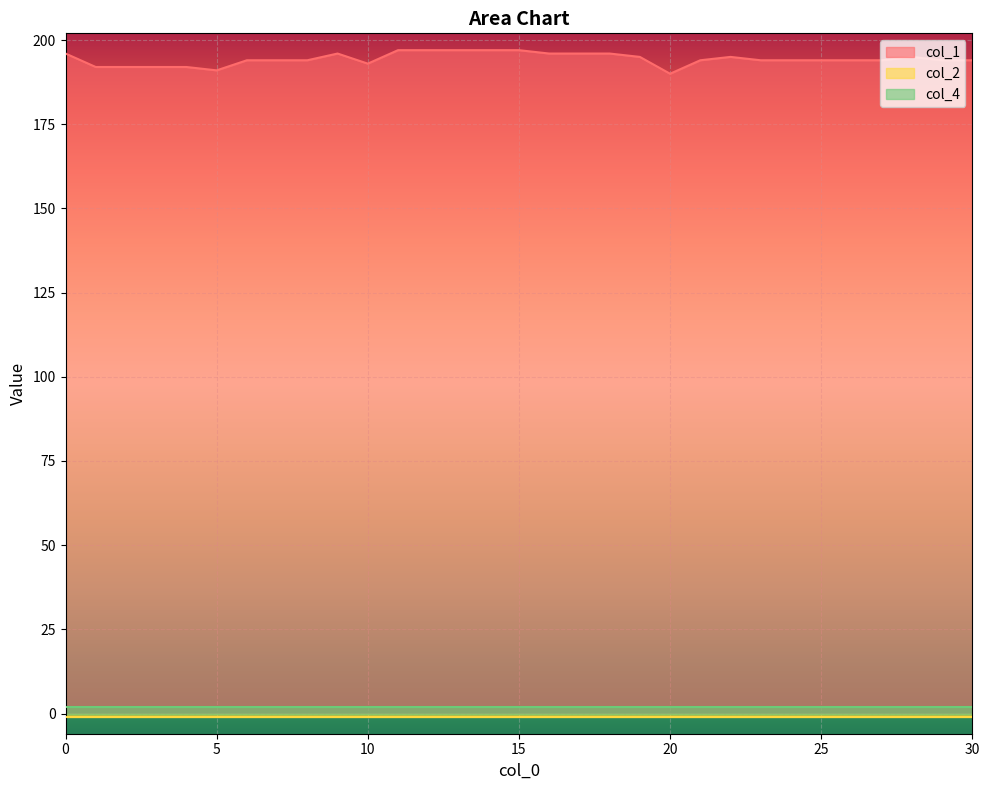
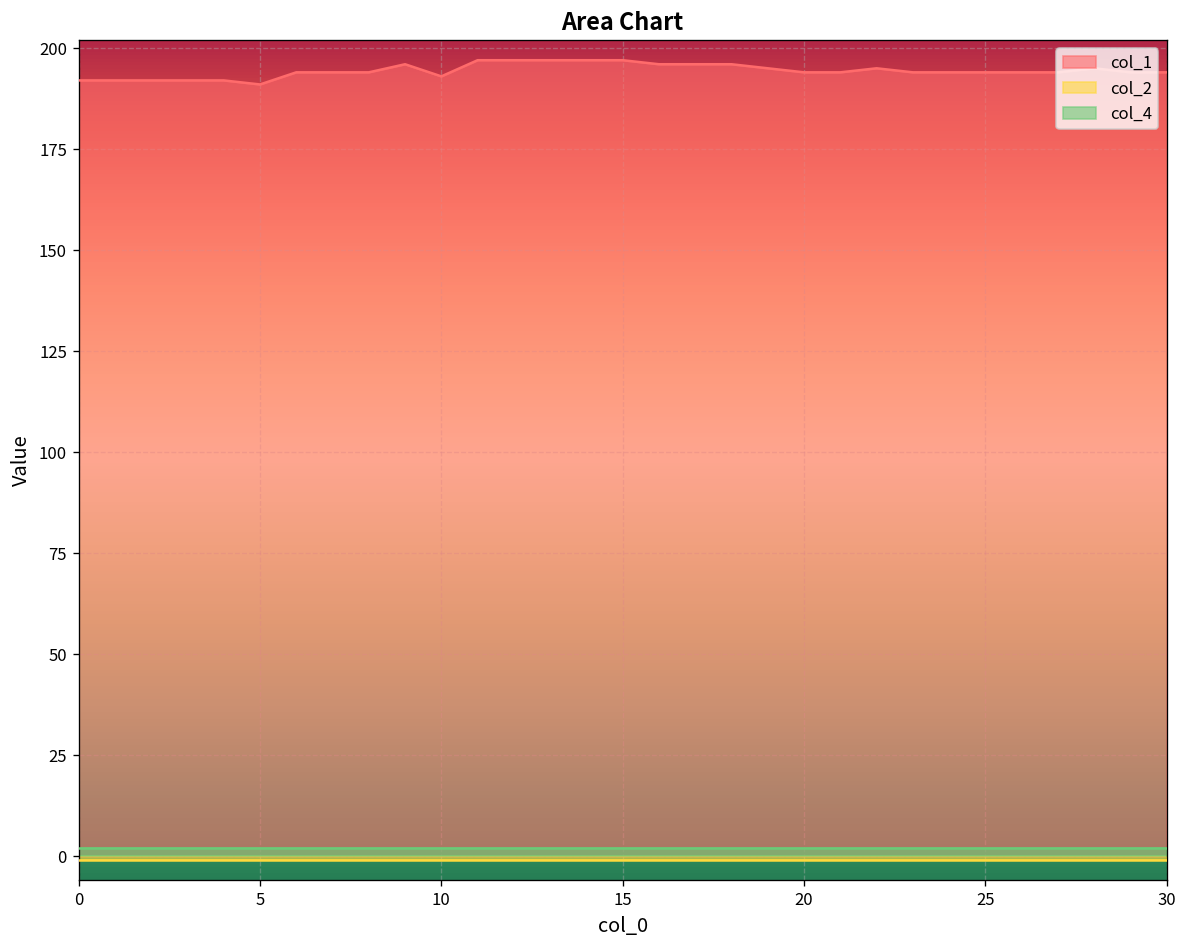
col_1, 0: 196 -> 192
col_1, 20: 190 -> 194
